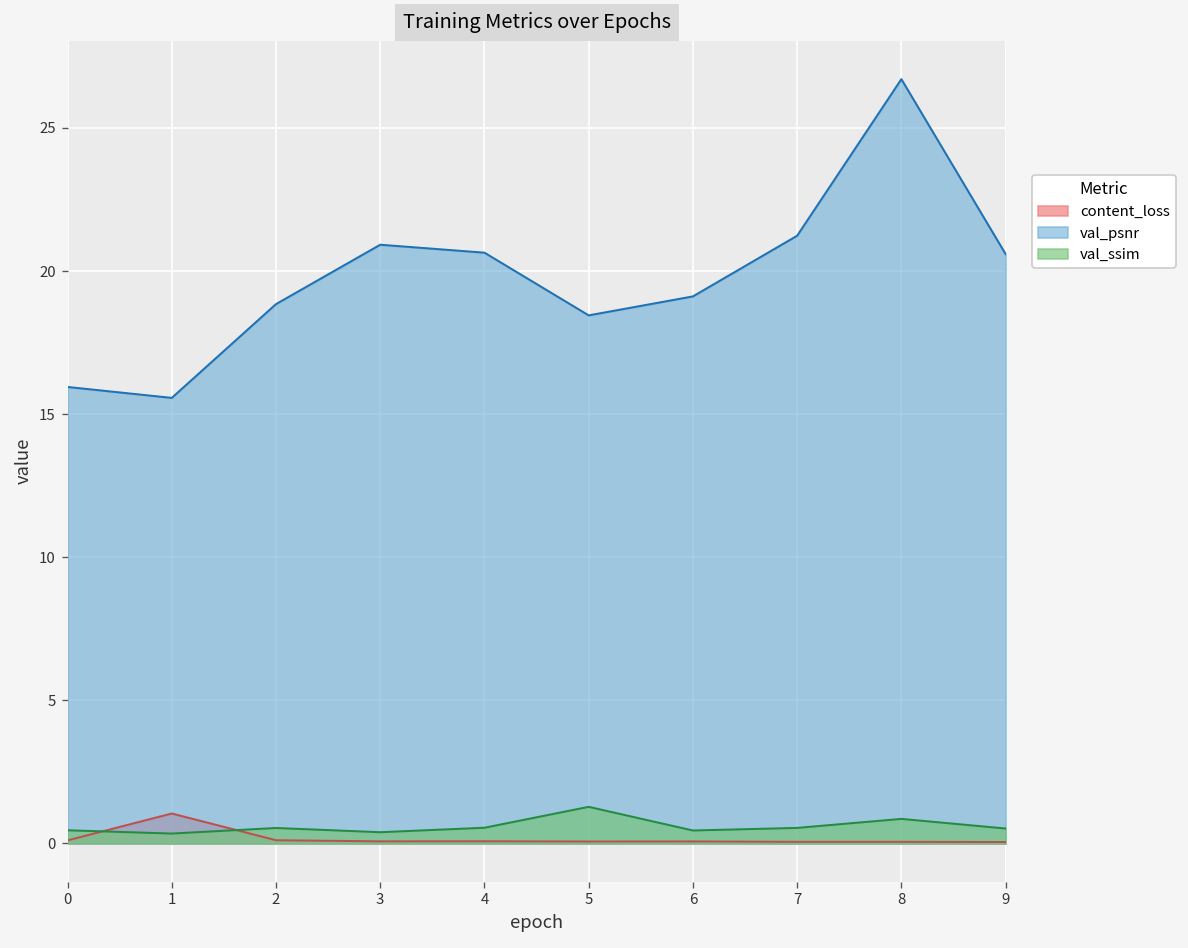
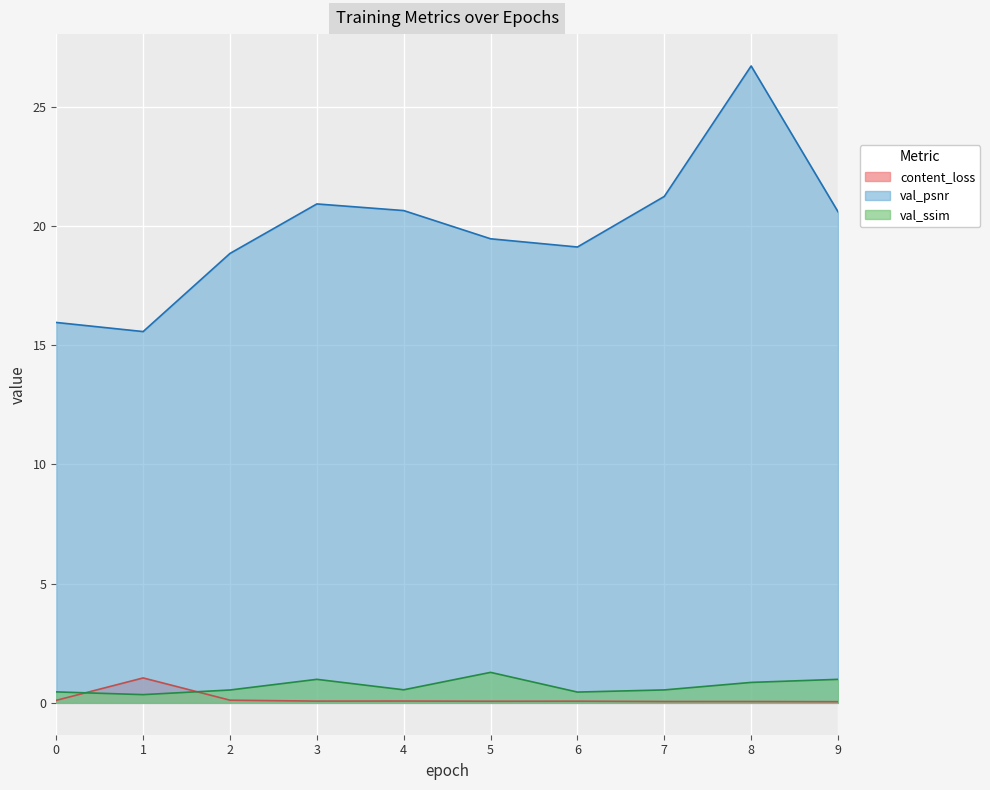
val_ssim, 3: 0.4 -> 1.0
val_psnr, 5: 18.5 -> 19.5
val_ssim, 9: 0.5 -> 1.0
